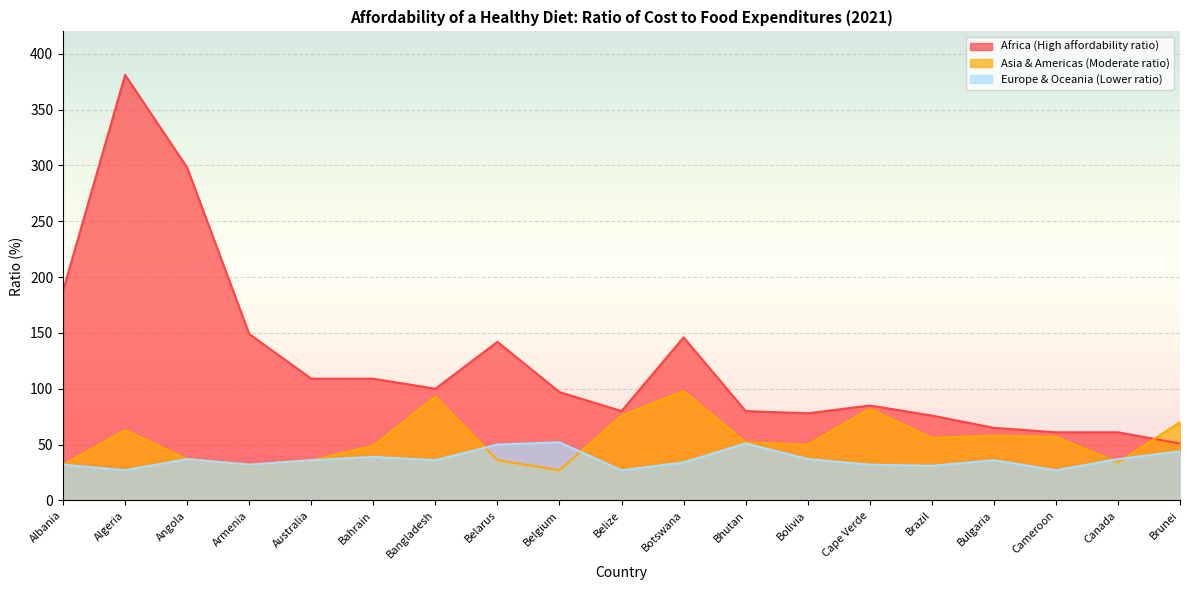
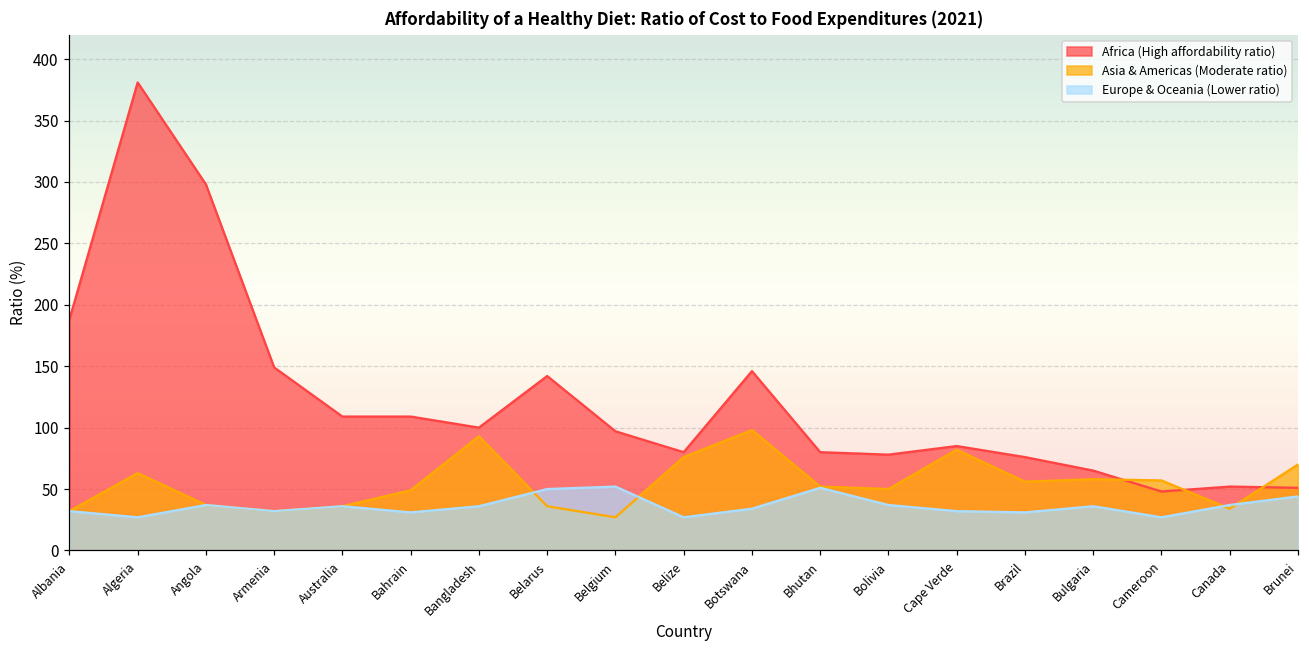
Europe & Oceania (Lower ratio), Bahrain: 39 -> 31
Africa (High affordability ratio), Cameroon: 61 -> 48
Africa (High affordability ratio), Canada: 61 -> 52
